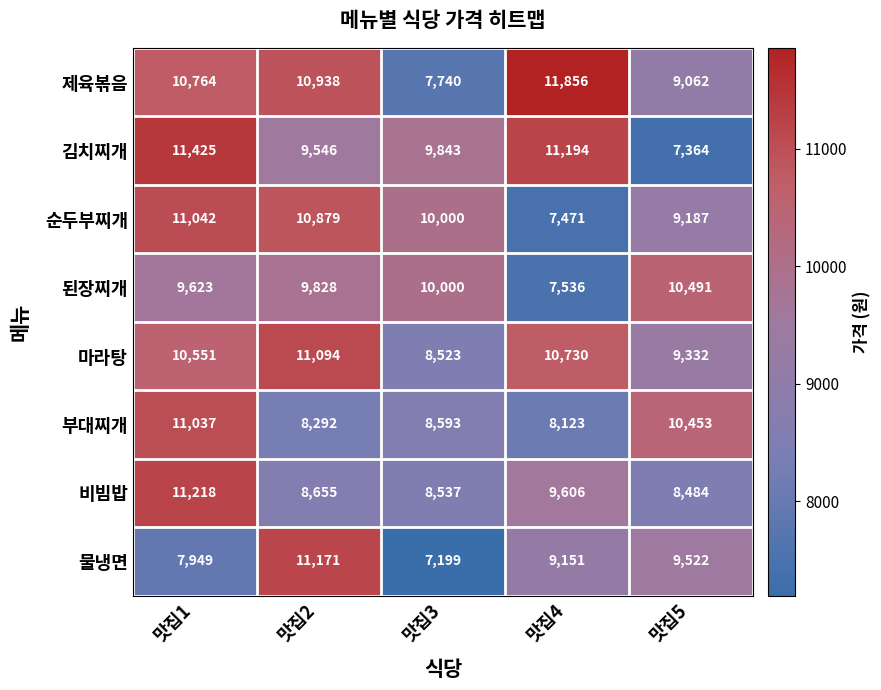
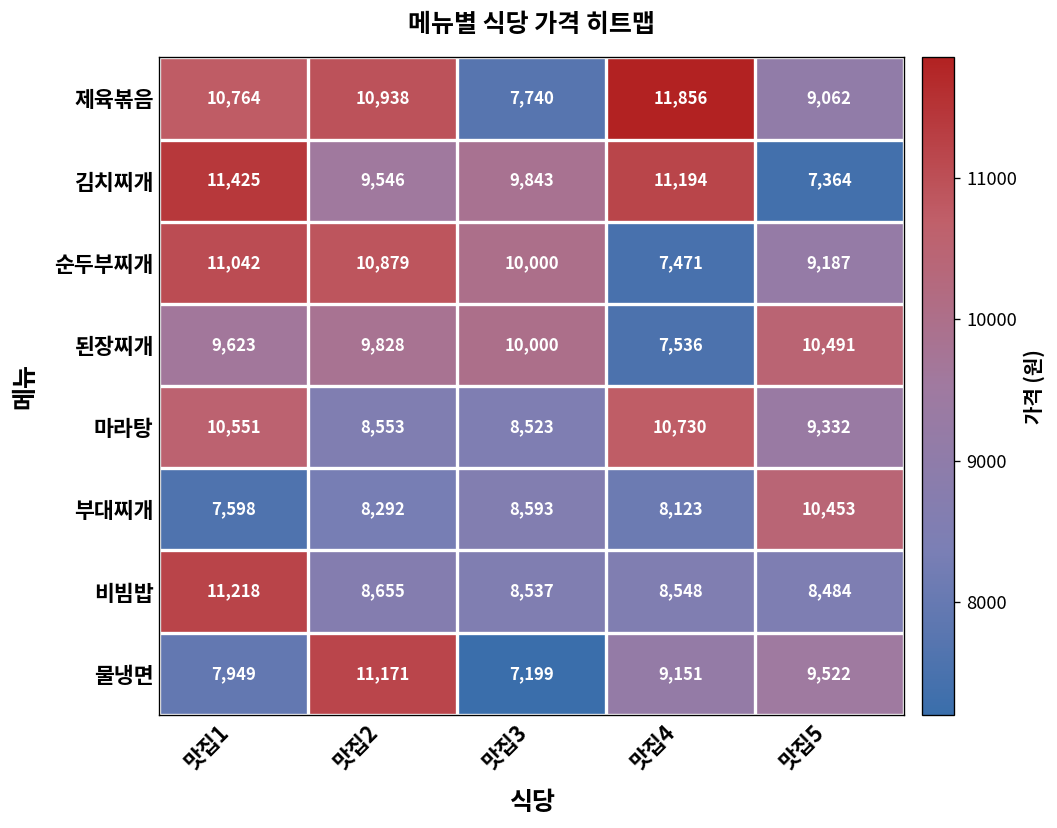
마라탕, 맛집2: 11,094 -> 8,553
부대찌개, 맛집1: 11,037 -> 7,598
비빔밥, 맛집4: 9,606 -> 8,548
